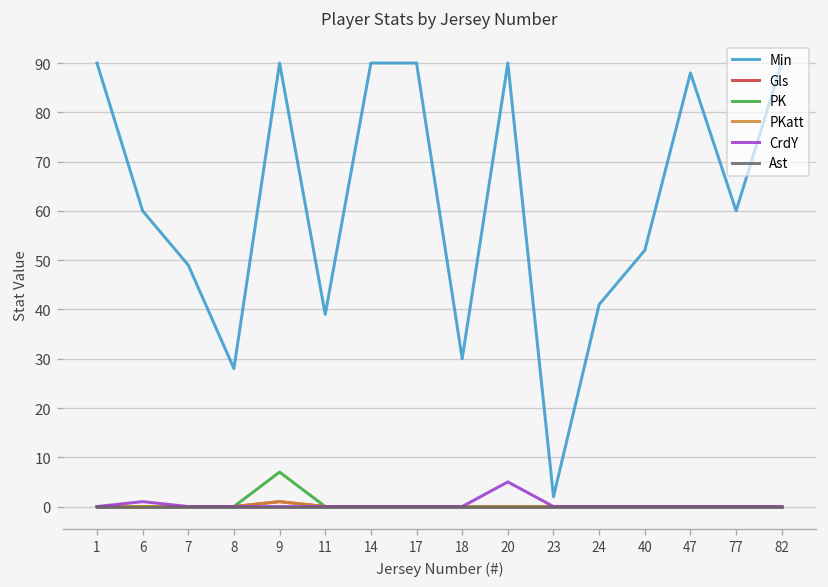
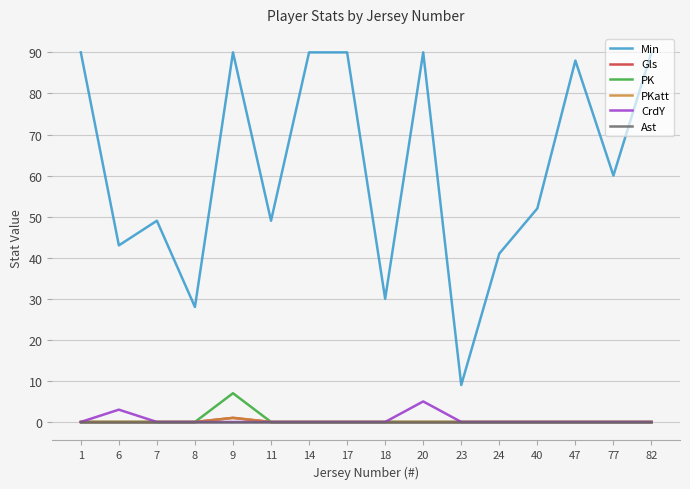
Min, 6: 60 -> 43
CrdY, 6: 1 -> 3
Min, 11: 39 -> 49
Min, 23: 2 -> 9
